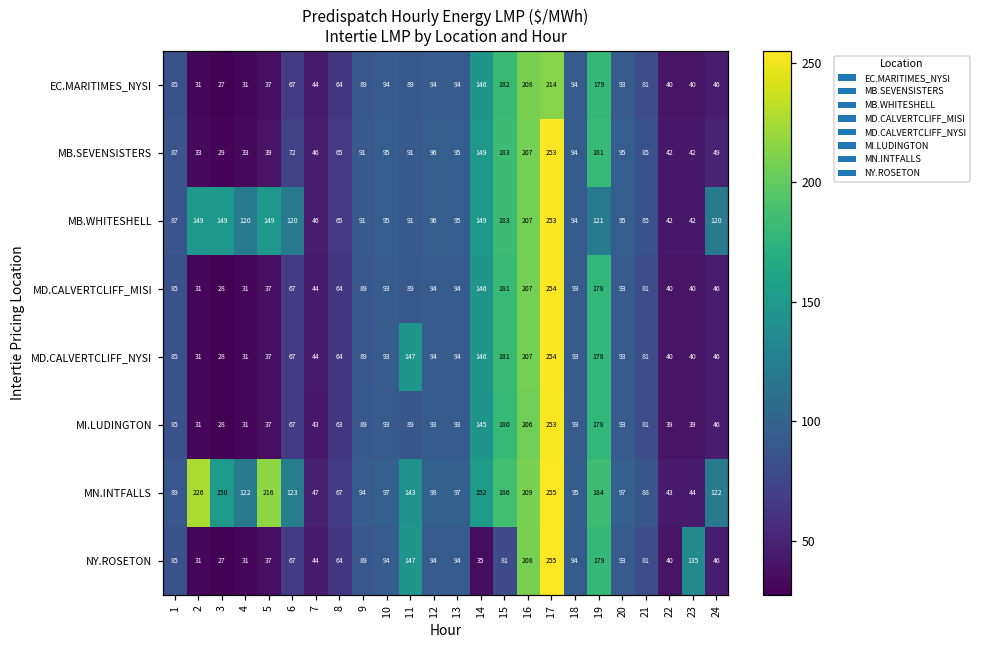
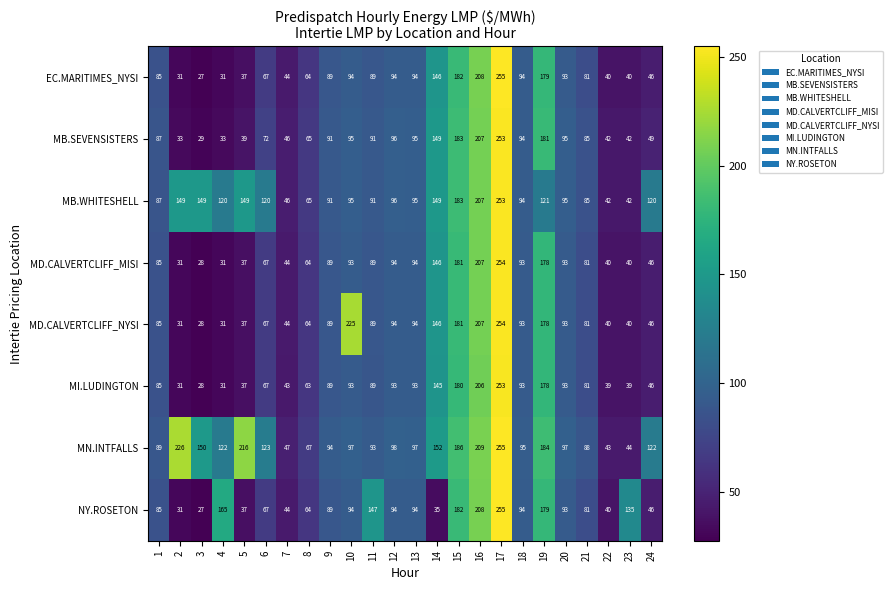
EC.MARITIMES_NYSI, 17: 214 -> 255
MD.CALVERTCLIFF_NYSI, 10: 93 -> 225
MD.CALVERTCLIFF_NYSI, 11: 147 -> 89
MN.INTFALLS, 11: 143 -> 93
NY.ROSETON, 4: 31 -> 165
NY.ROSETON, 15: 81 -> 182
